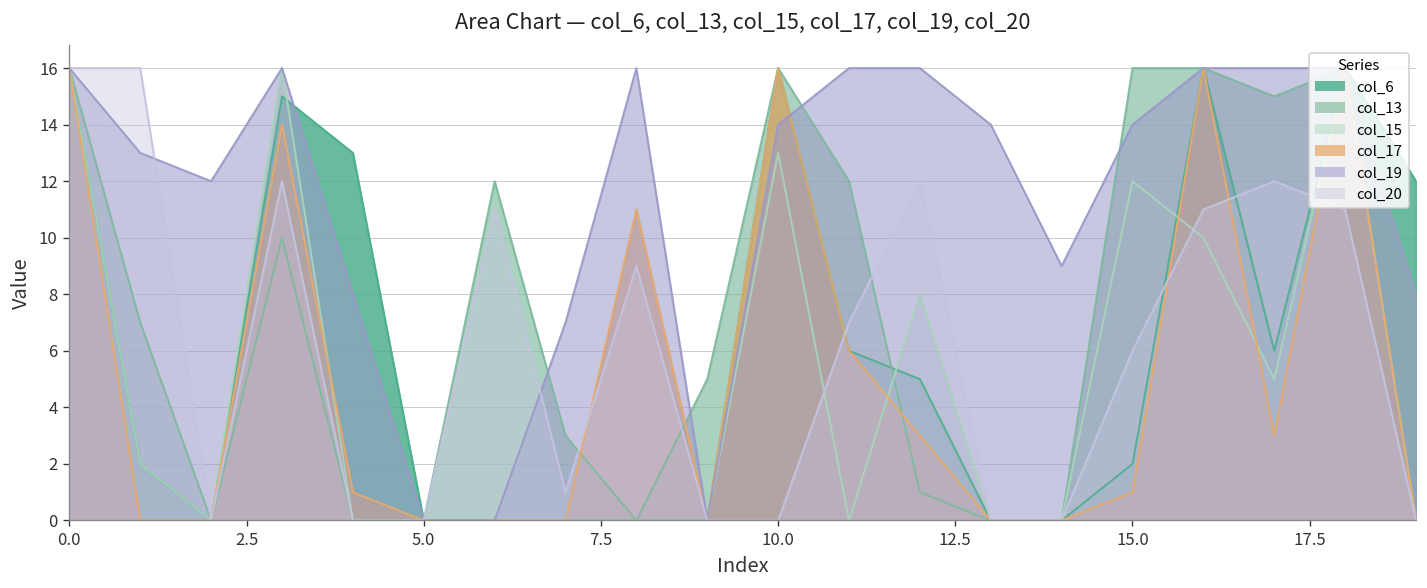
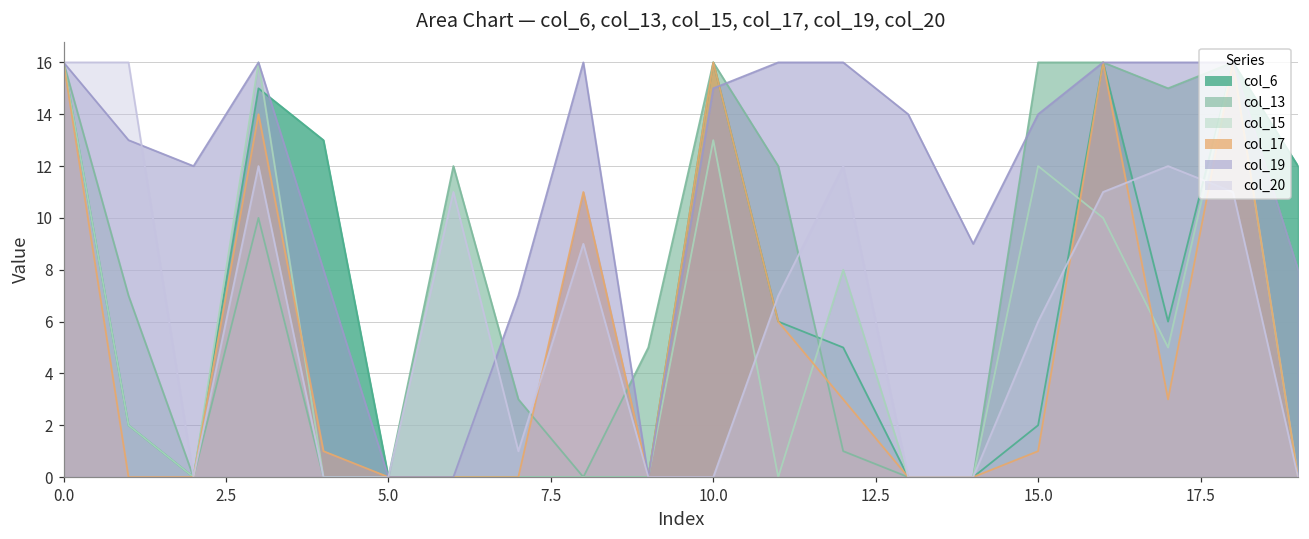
col_19, 10.0: 14 -> 15
